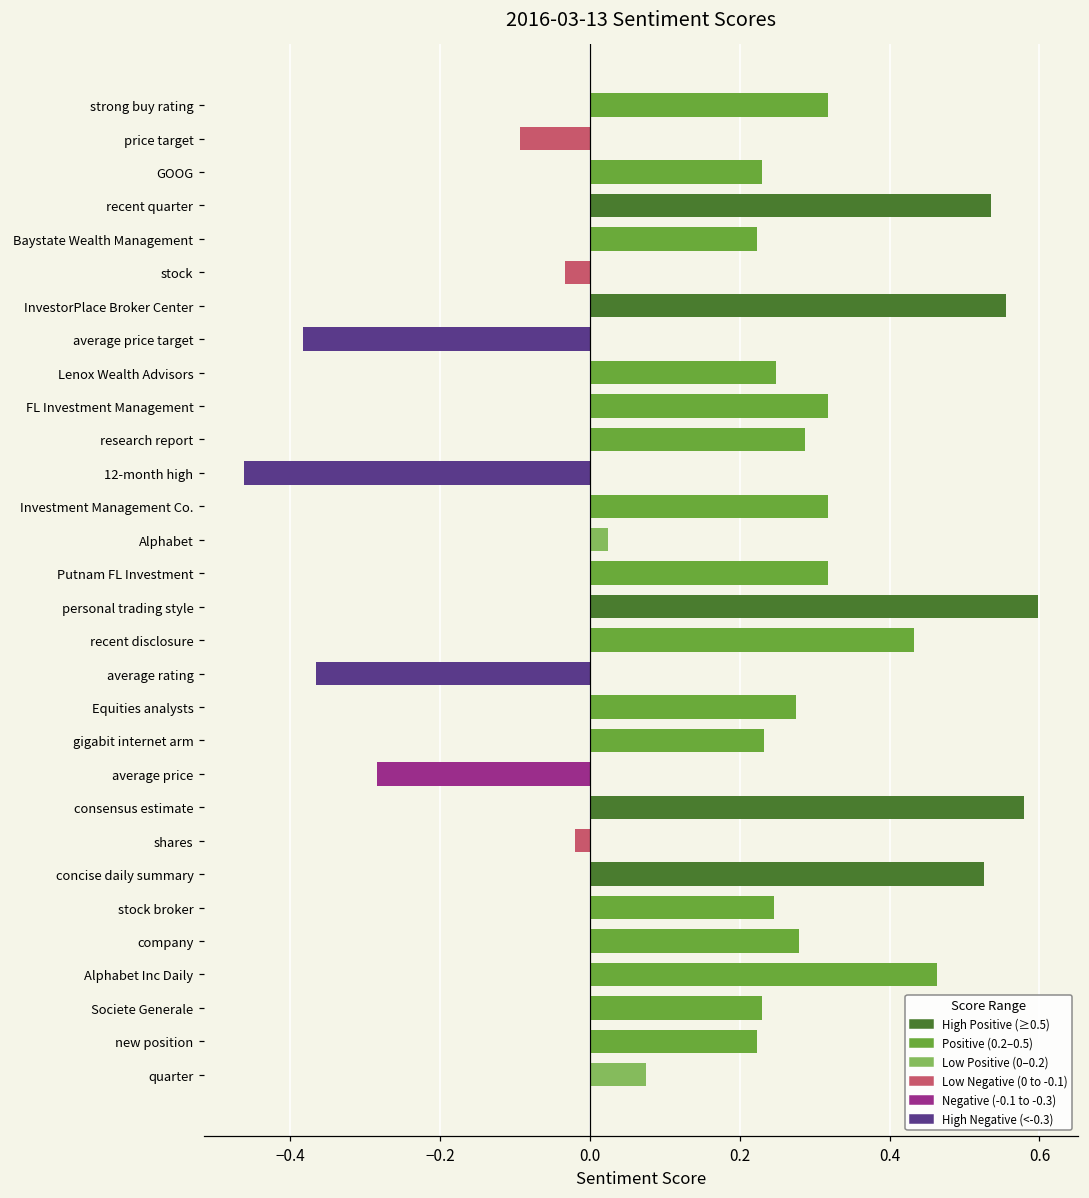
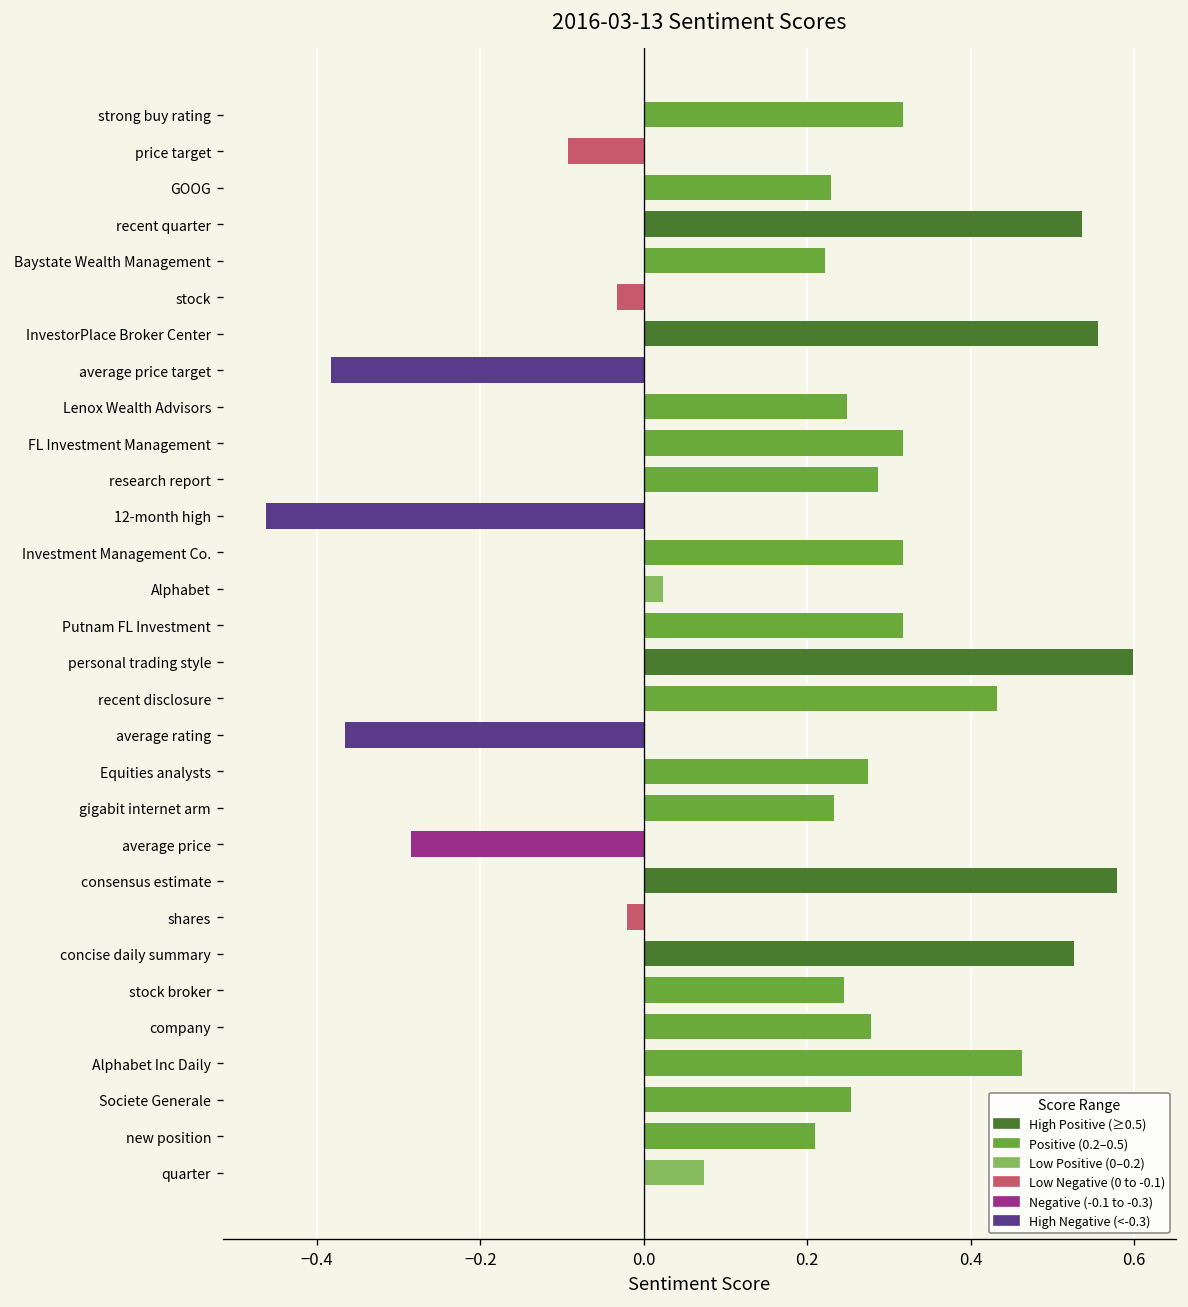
Societe Generale: 0.23 -> 0.25
new position: 0.22 -> 0.21
